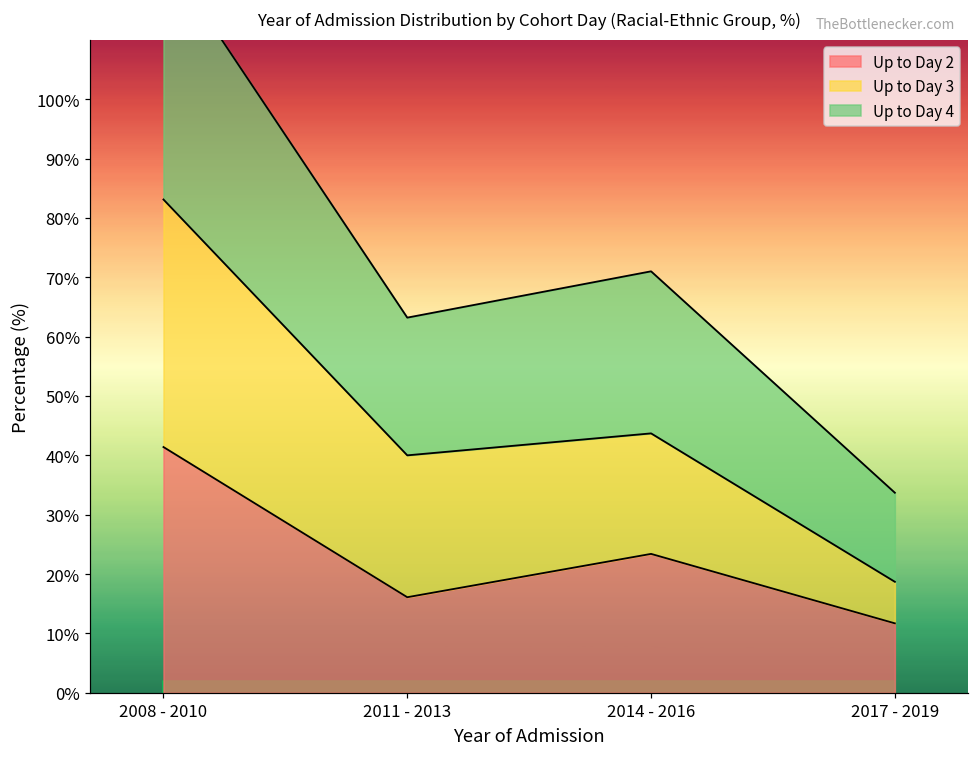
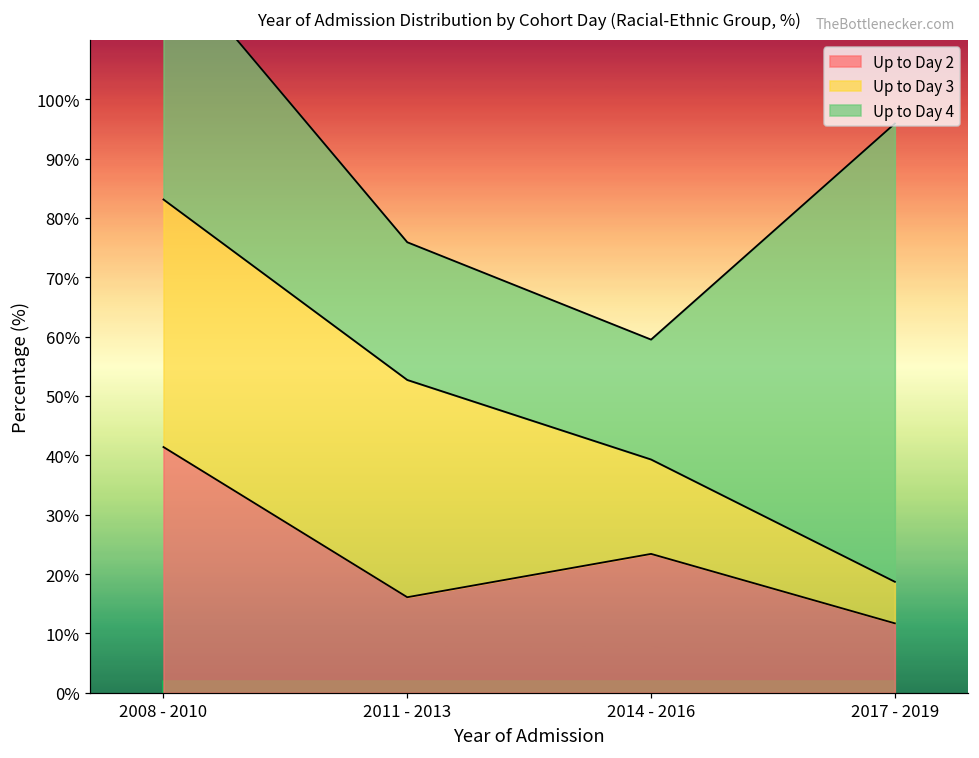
Up to Day 3, 2011 - 2013: 24% -> 37%
Up to Day 3, 2014 - 2016: 20% -> 16%
Up to Day 4, 2014 - 2016: 27% -> 20%
Up to Day 4, 2017 - 2019: 15% -> 77%
